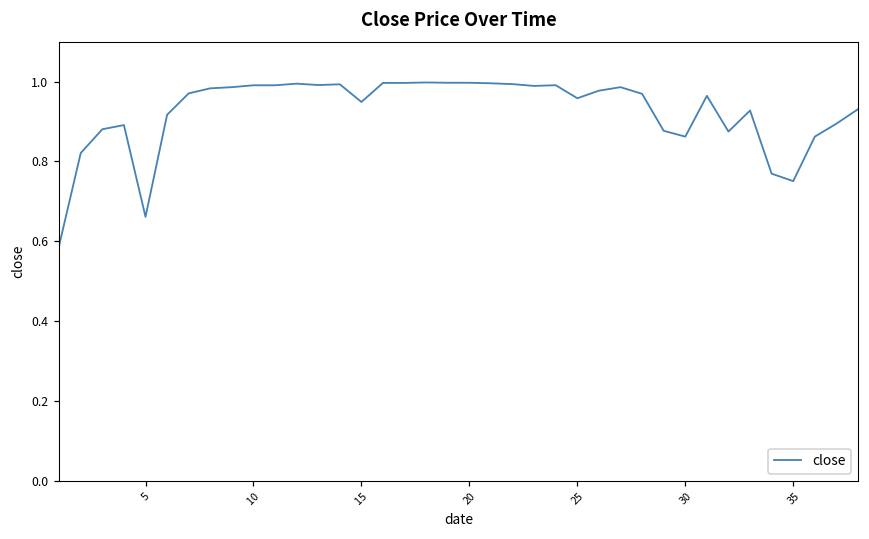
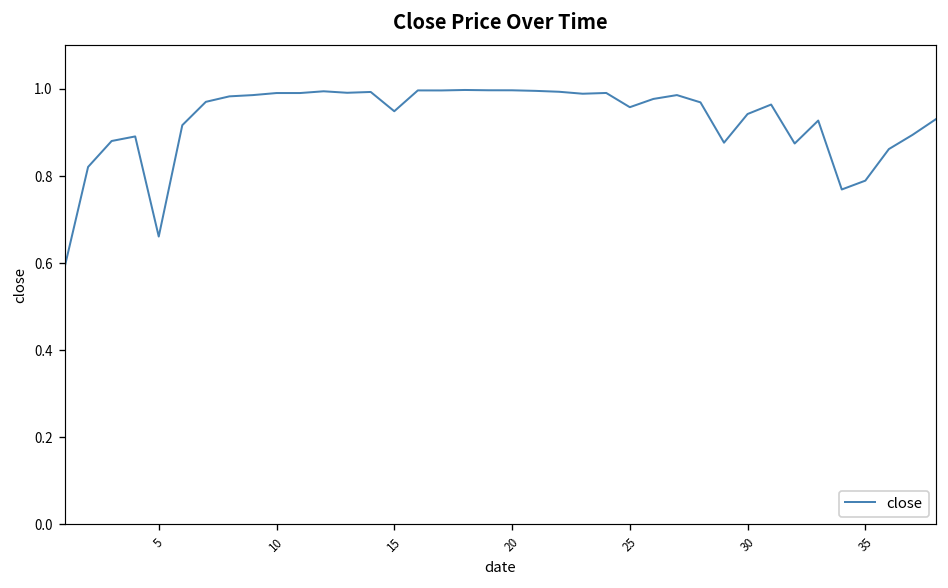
30: 0.86 -> 0.94
35: 0.75 -> 0.79
